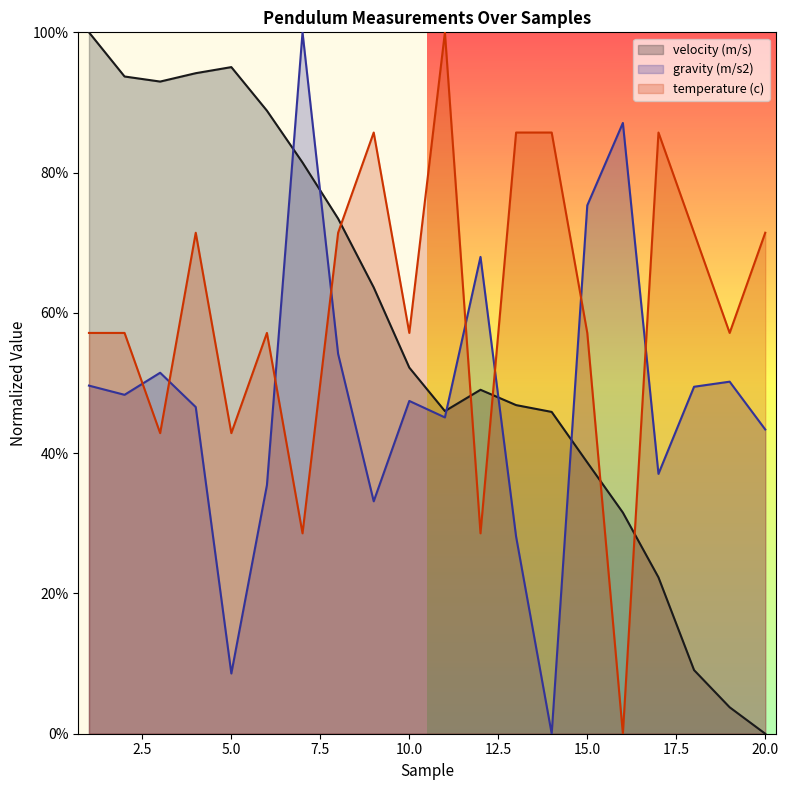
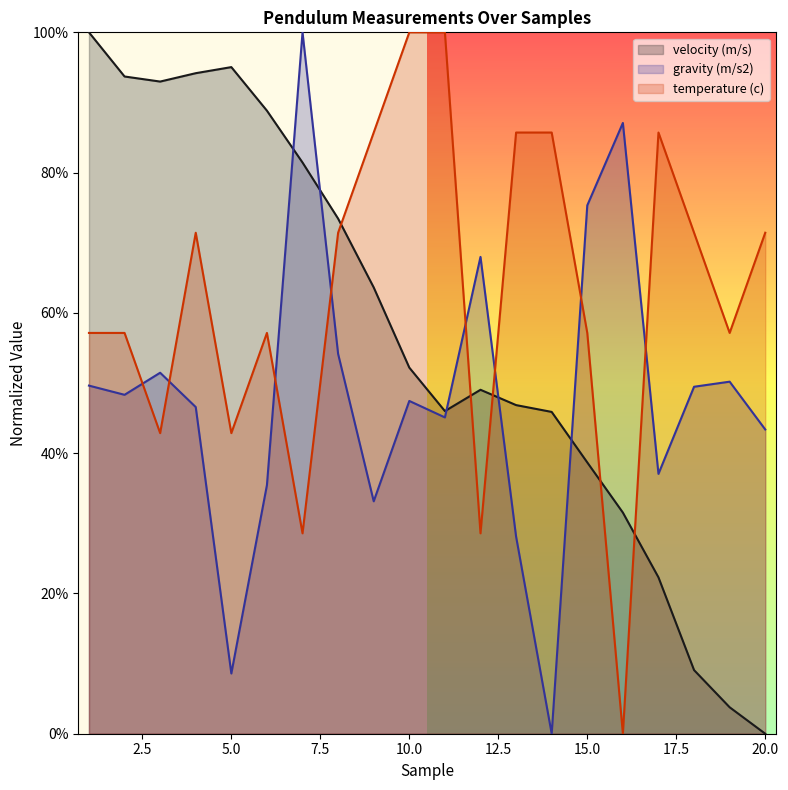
temperature (c), 10.0: 57% -> 100%
